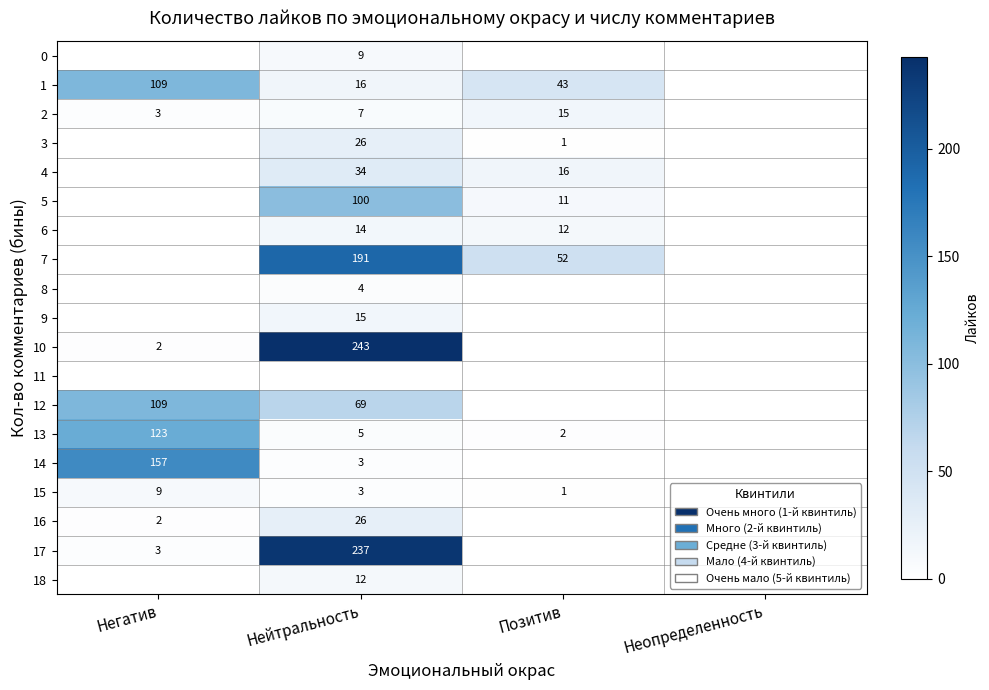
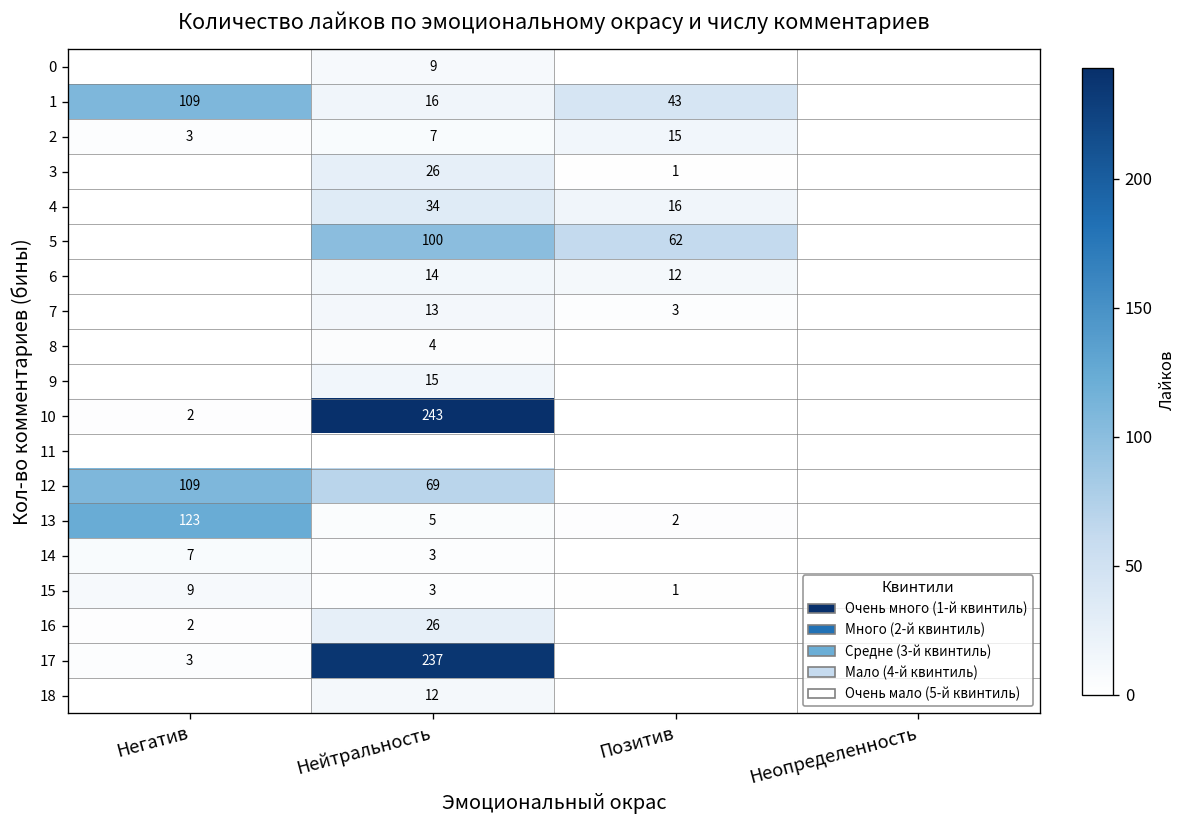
5, Позитив: 11 -> 62
7, Нейтральность: 191 -> 13
7, Позитив: 52 -> 3
14, Негатив: 157 -> 7
